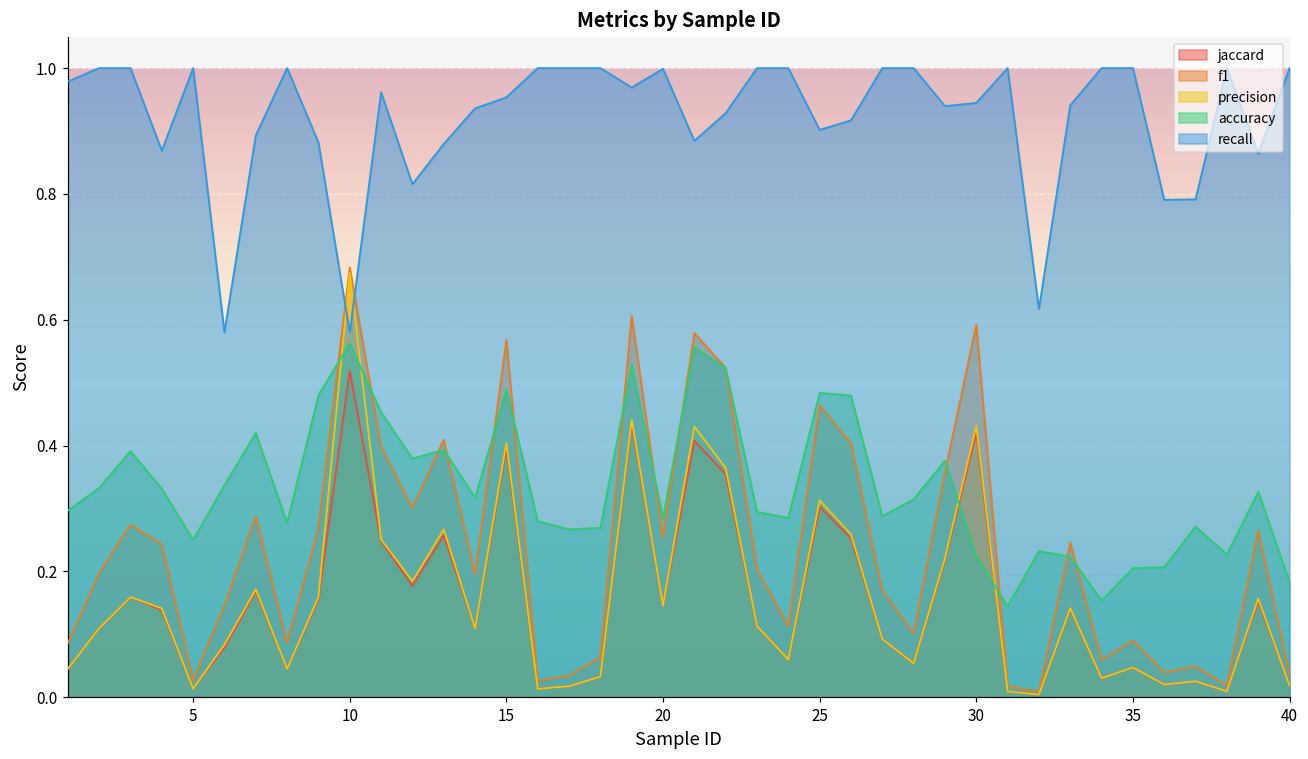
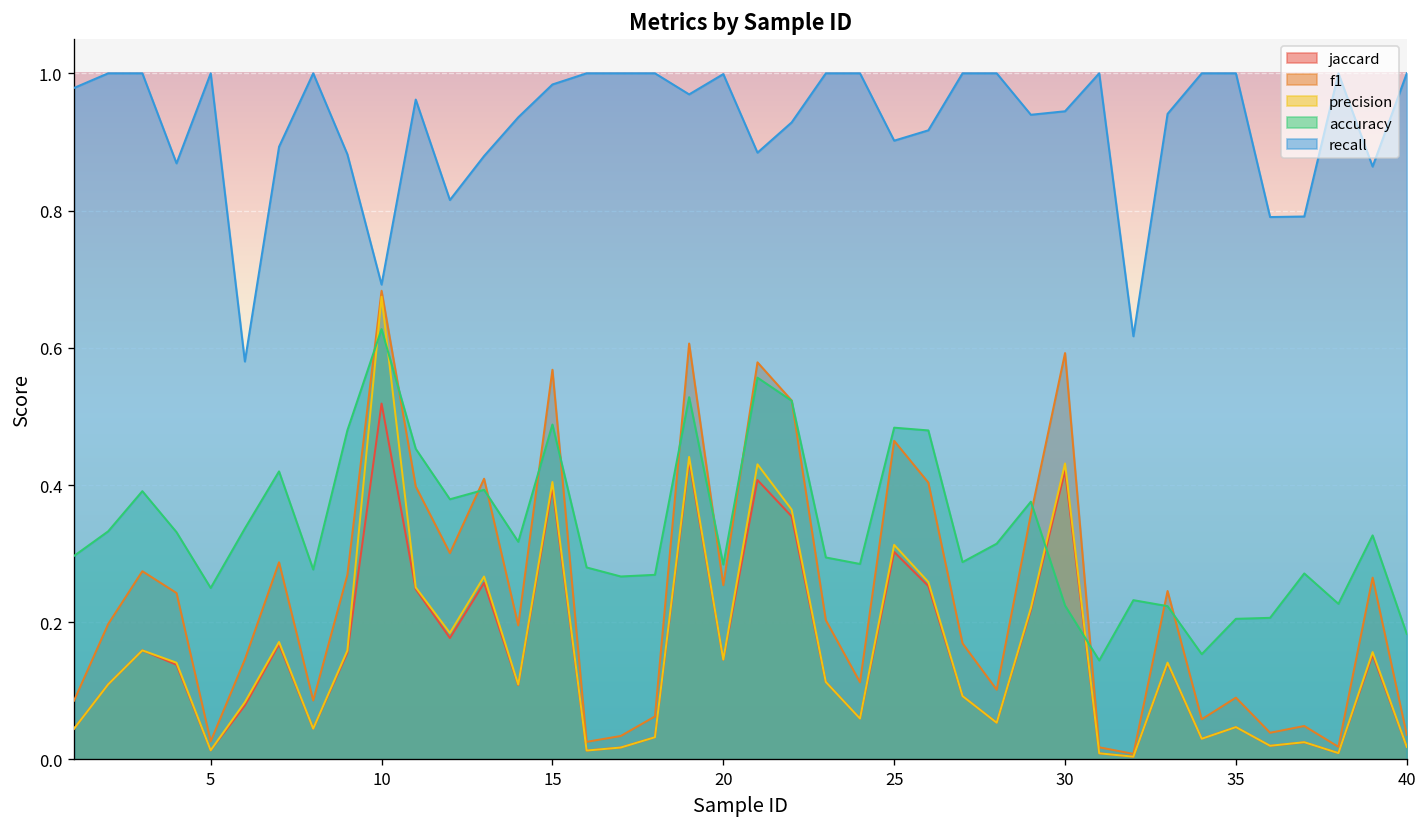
accuracy, 10: 0.56 -> 0.63
recall, 10: 0.58 -> 0.69
recall, 15: 0.95 -> 0.98
